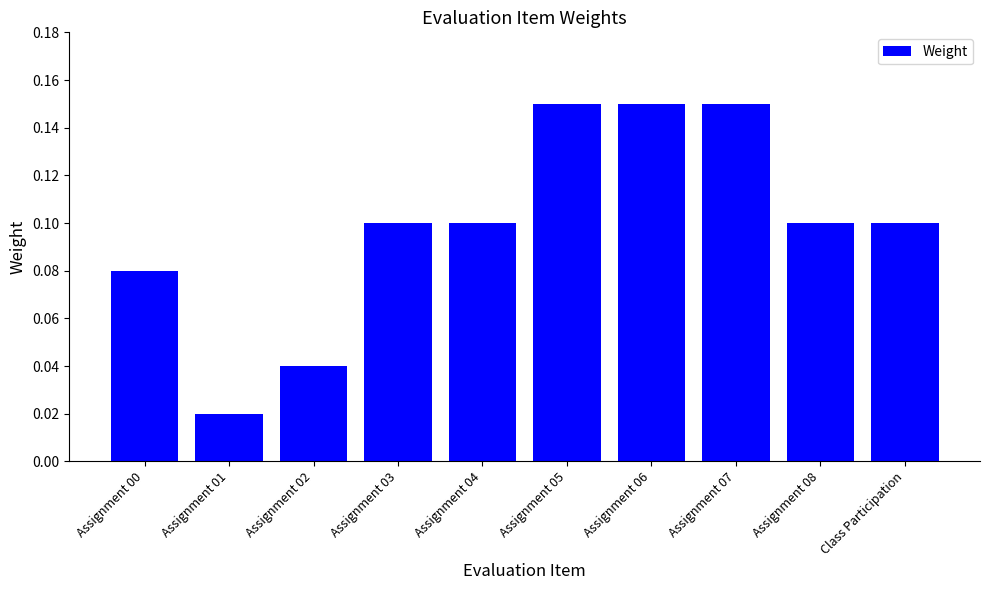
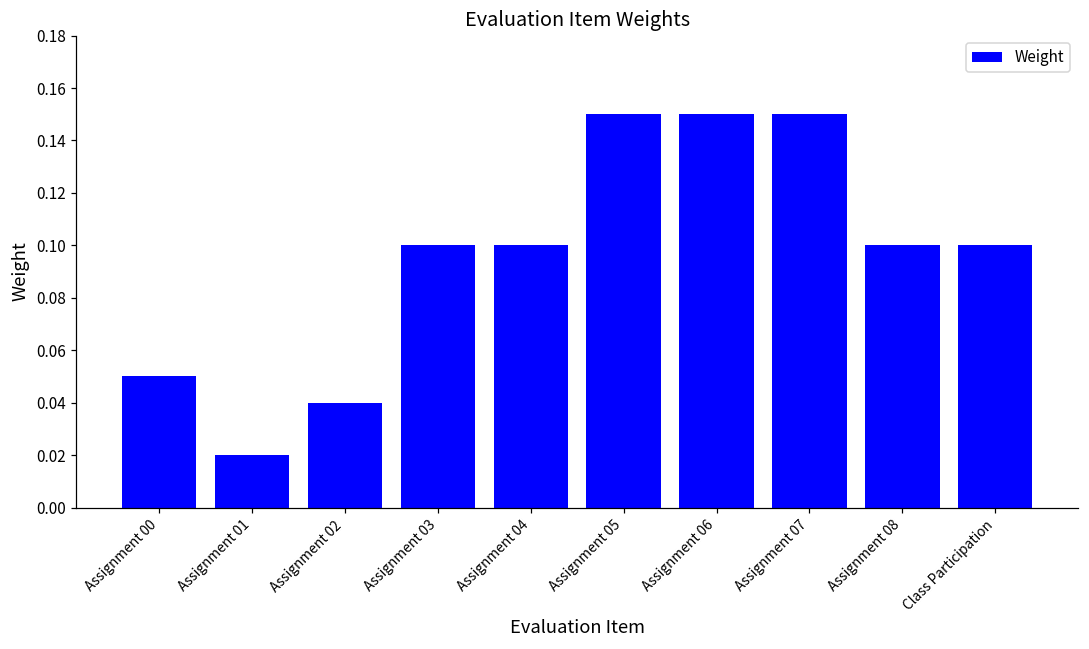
Assignment 00: 0.08 -> 0.05
